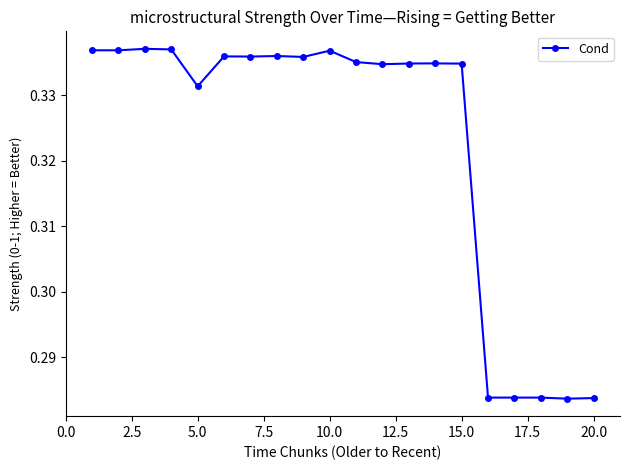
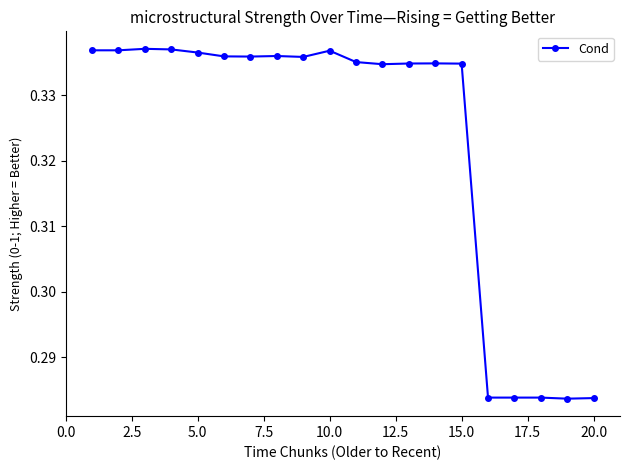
5.0: 0.331 -> 0.336
